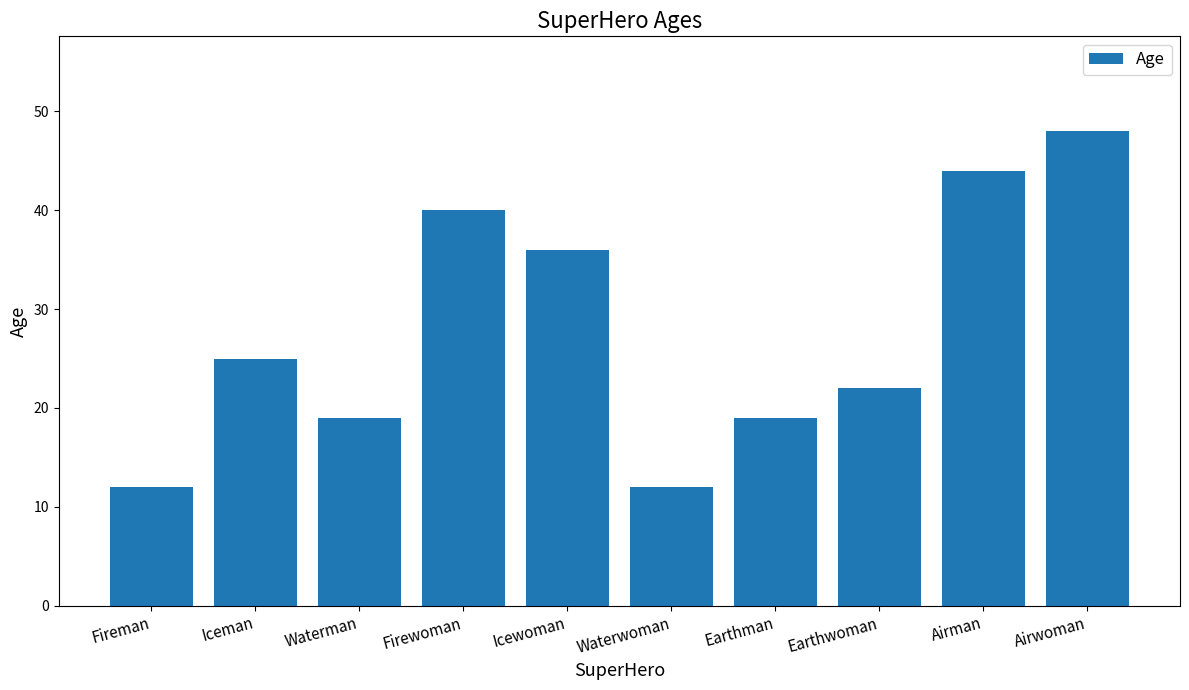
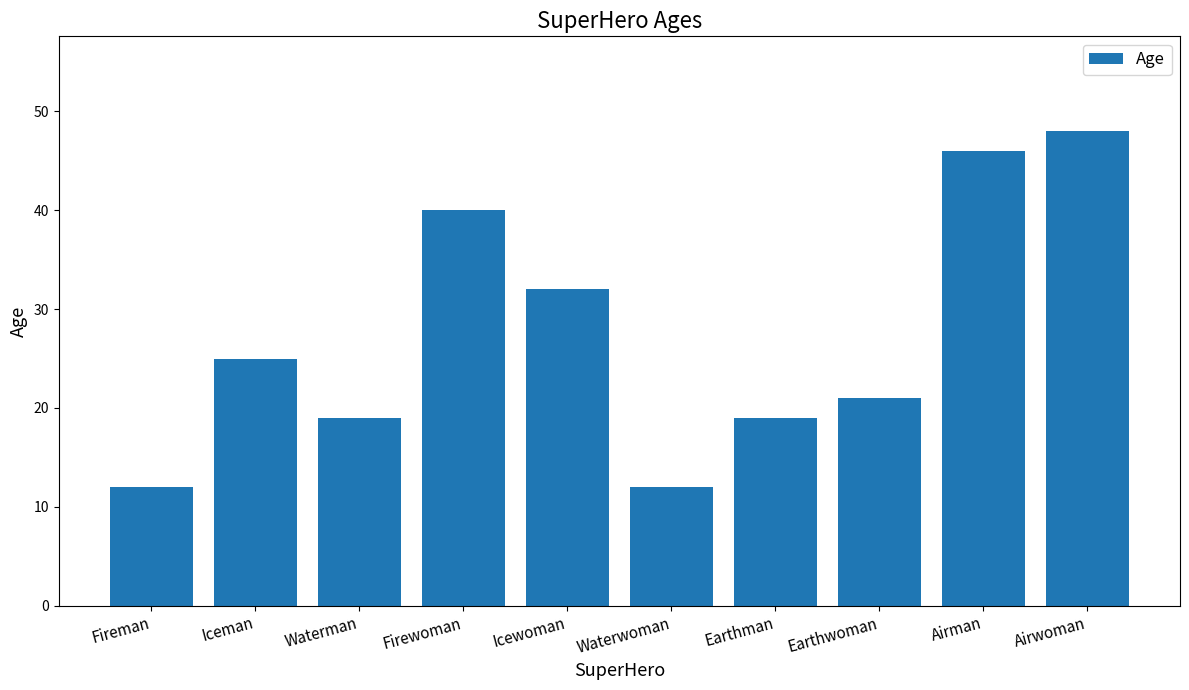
Icewoman: 36 -> 32
Earthwoman: 22 -> 21
Airman: 44 -> 46
